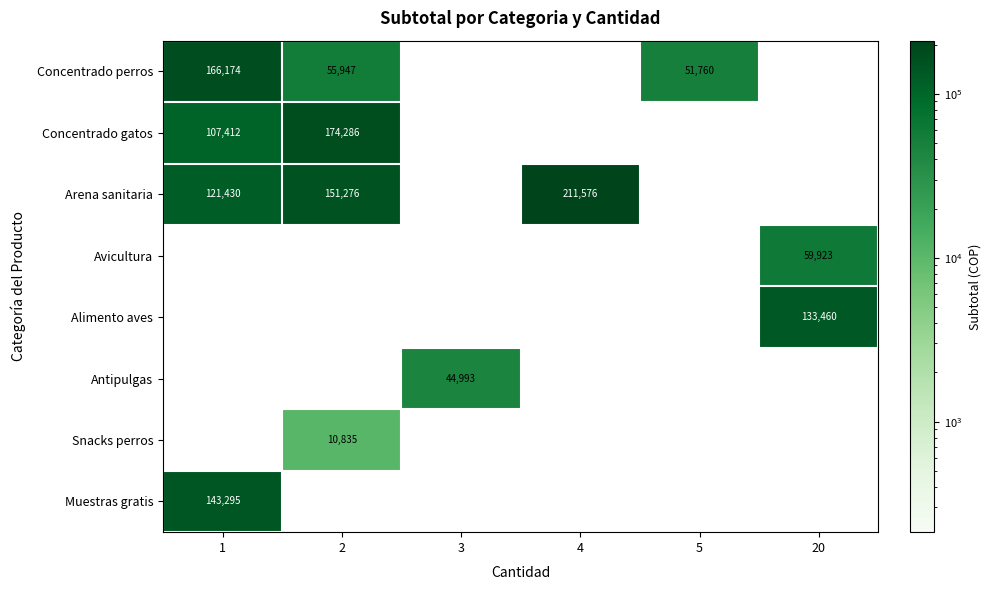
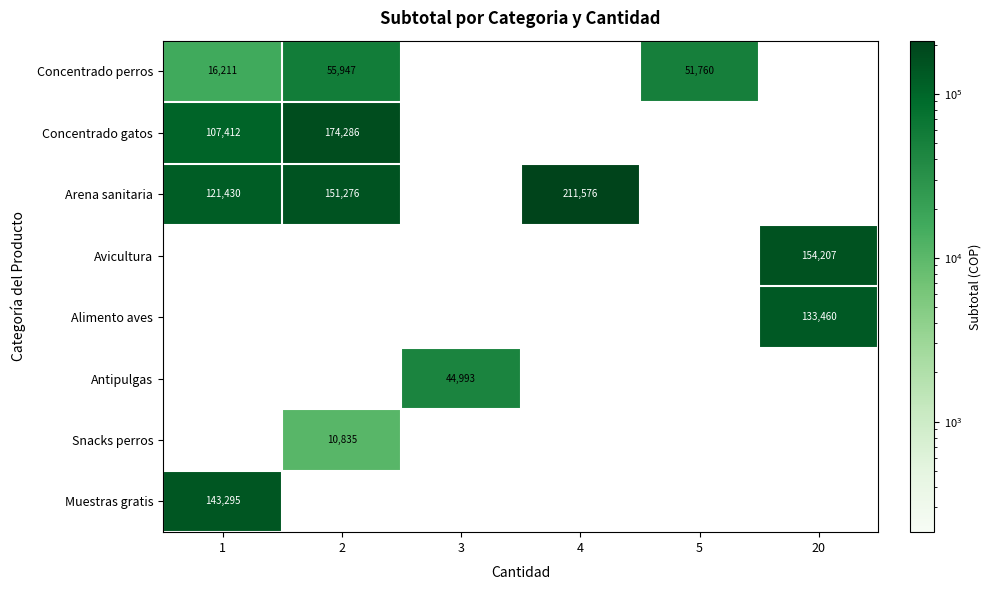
Concentrado perros, 1: 166,174 -> 16,211
Avicultura, 20: 59,923 -> 154,207
